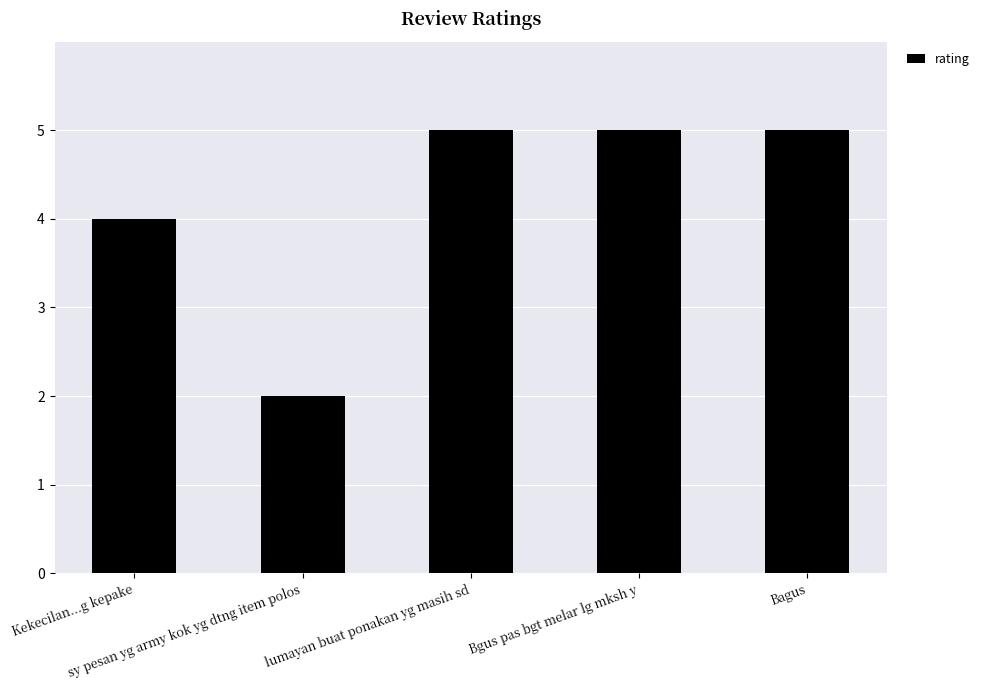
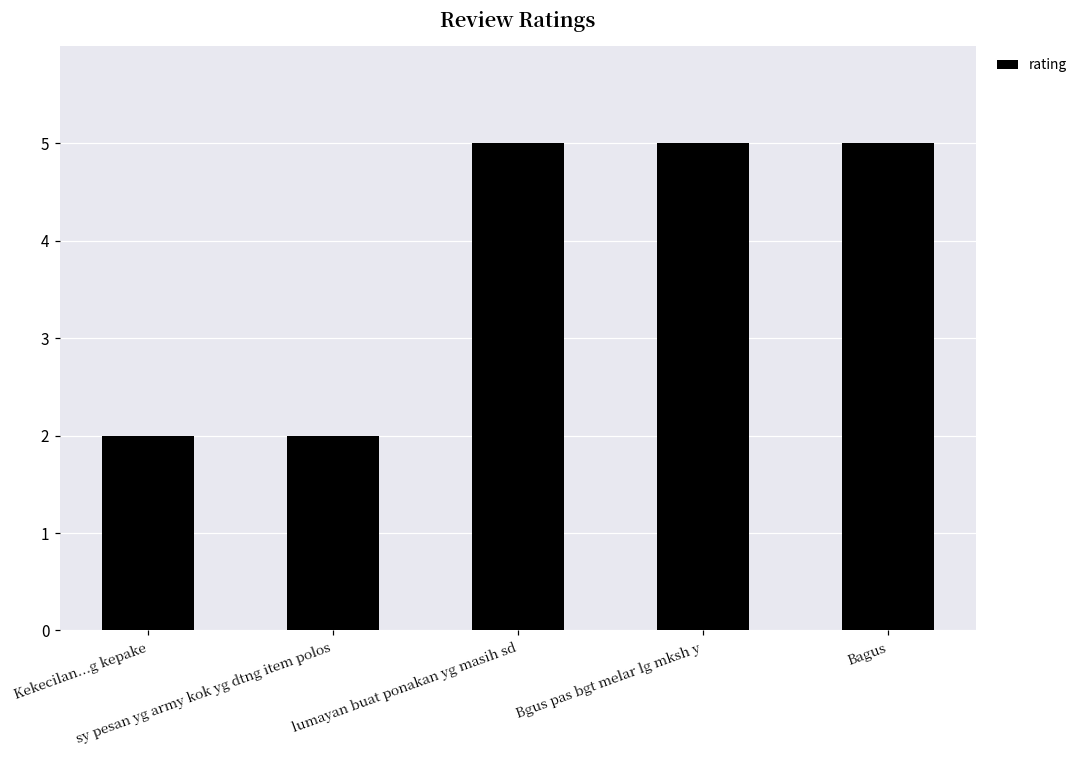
Kekecilan...g kepake: 4 -> 2
